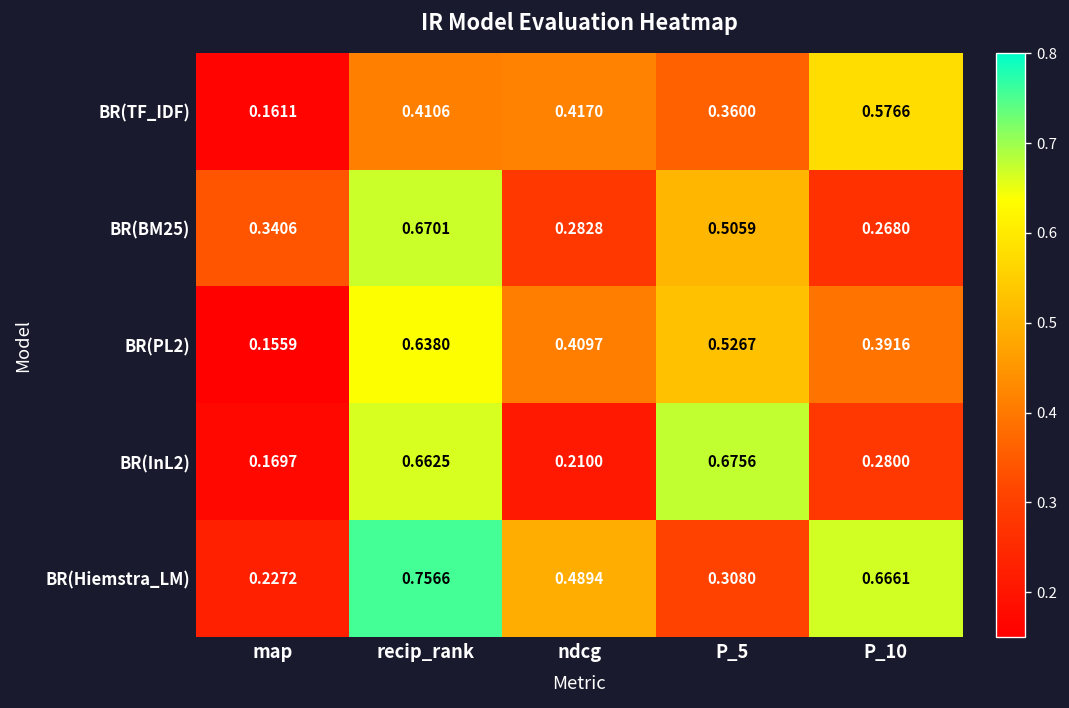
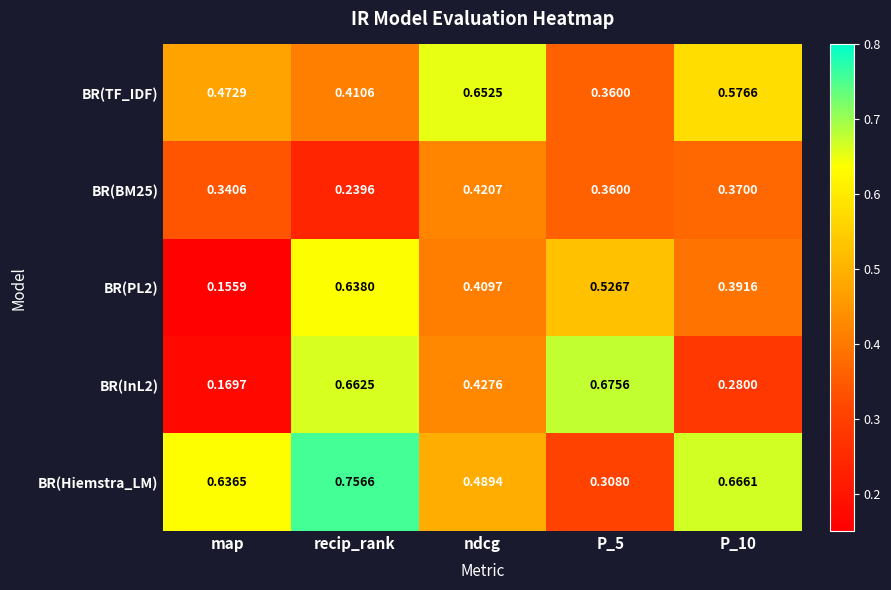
BR(TF_IDF), map: 0.1611 -> 0.4729
BR(TF_IDF), ndcg: 0.4170 -> 0.6525
BR(BM25), recip_rank: 0.6701 -> 0.2396
BR(BM25), ndcg: 0.2828 -> 0.4207
BR(BM25), P_5: 0.5059 -> 0.3600
BR(BM25), P_10: 0.2680 -> 0.3700
BR(InL2), ndcg: 0.2100 -> 0.4276
BR(Hiemstra_LM), map: 0.2272 -> 0.6365
